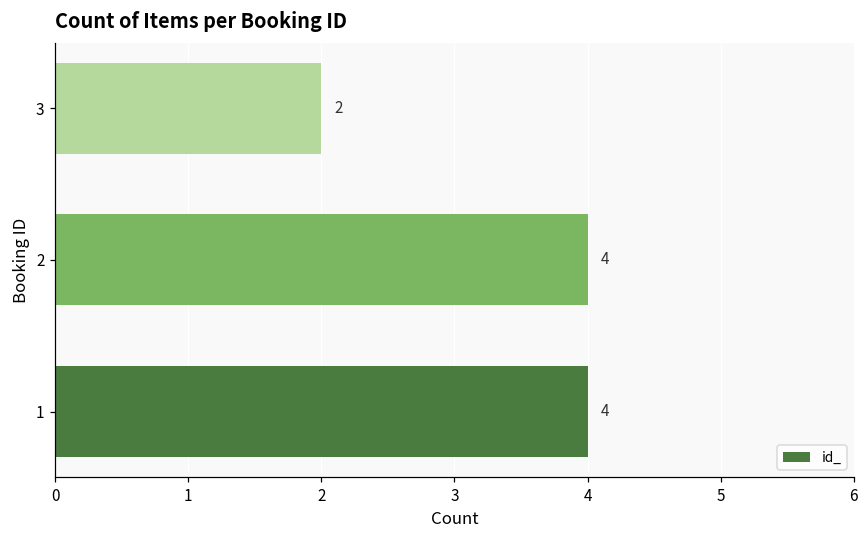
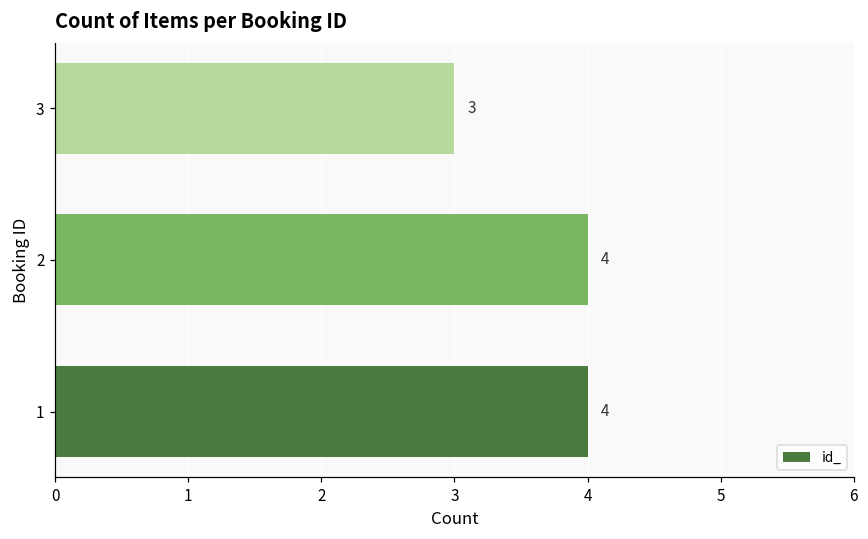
3: 2 -> 3
